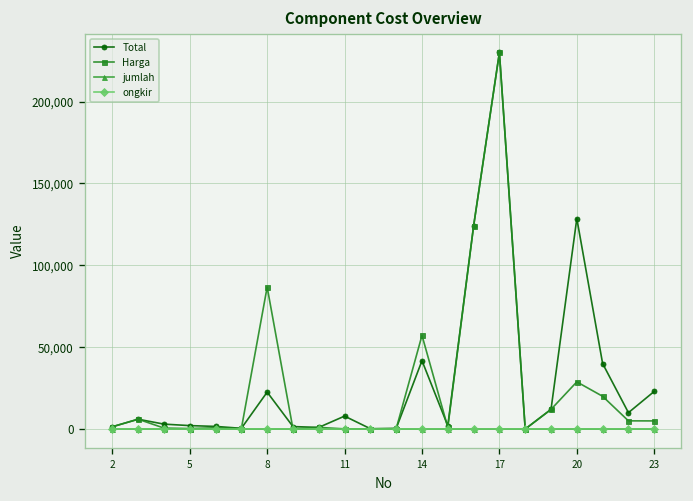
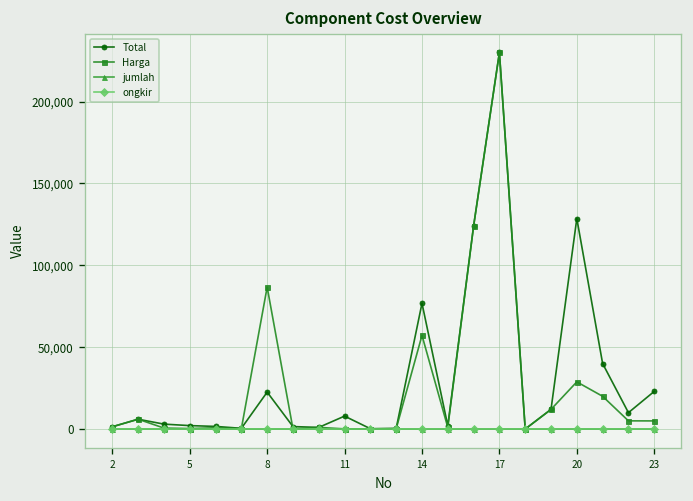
Total, 14: 42,000 -> 77,000
